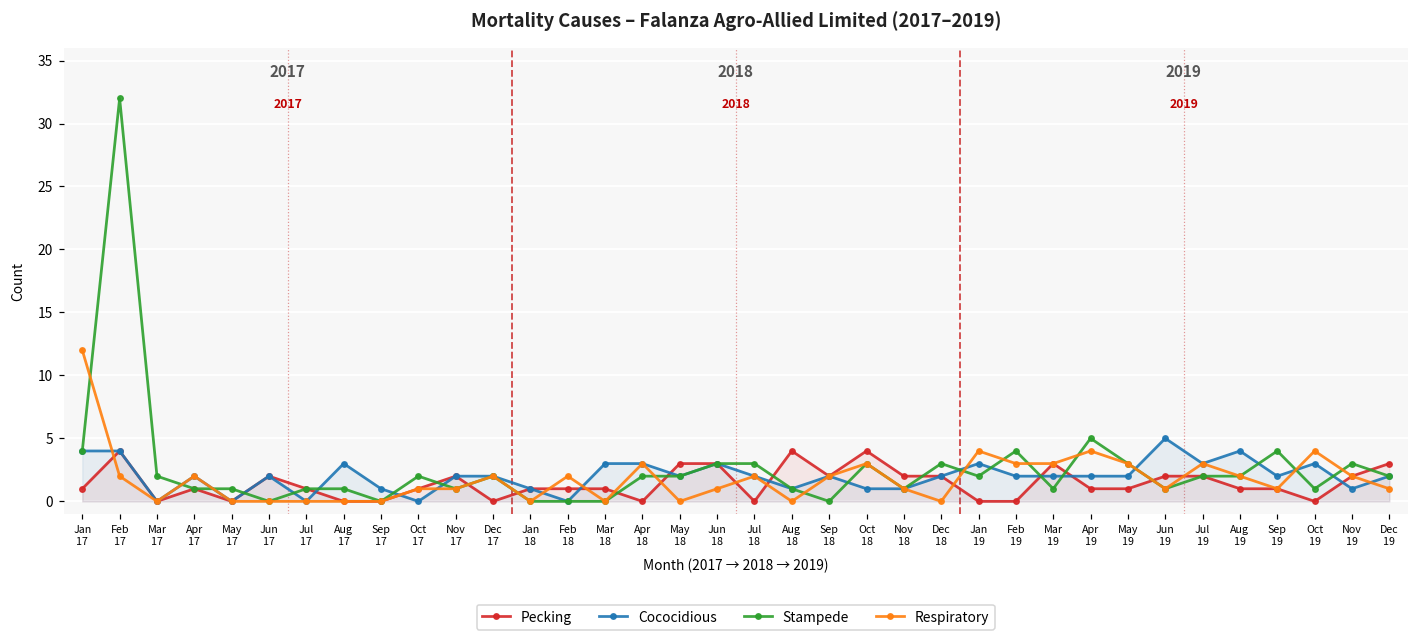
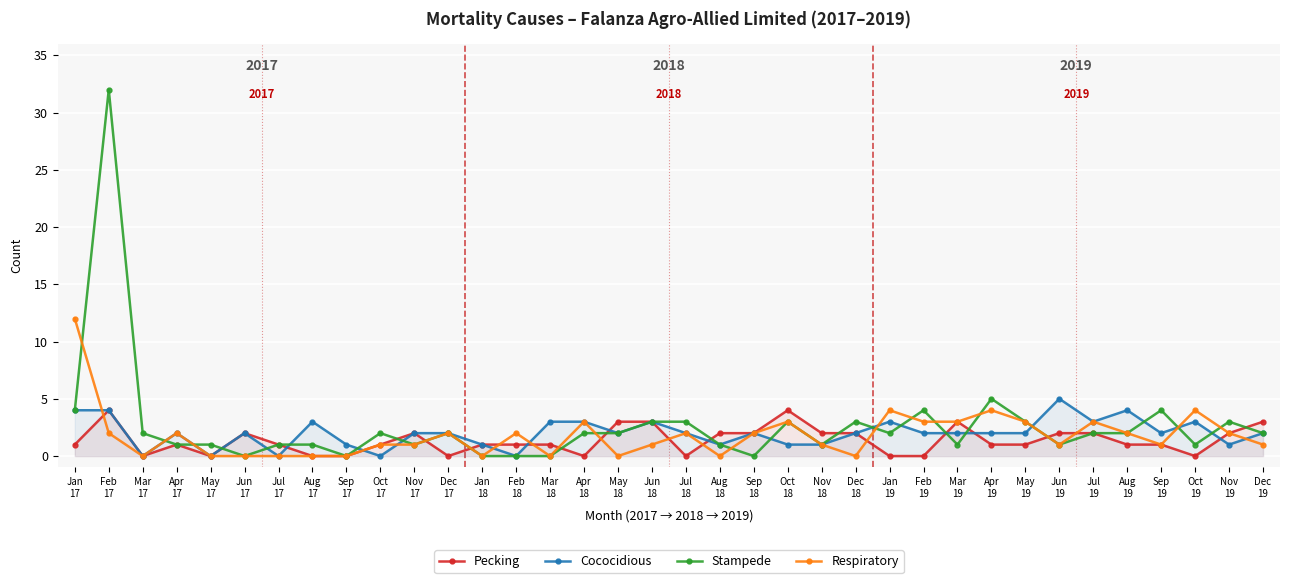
Pecking, Aug 18: 4 -> 2
